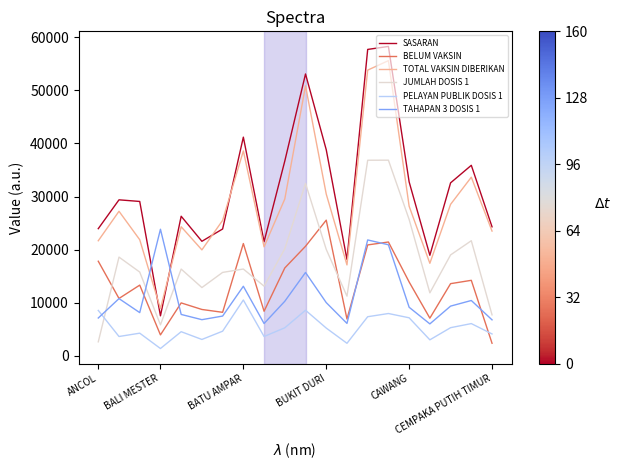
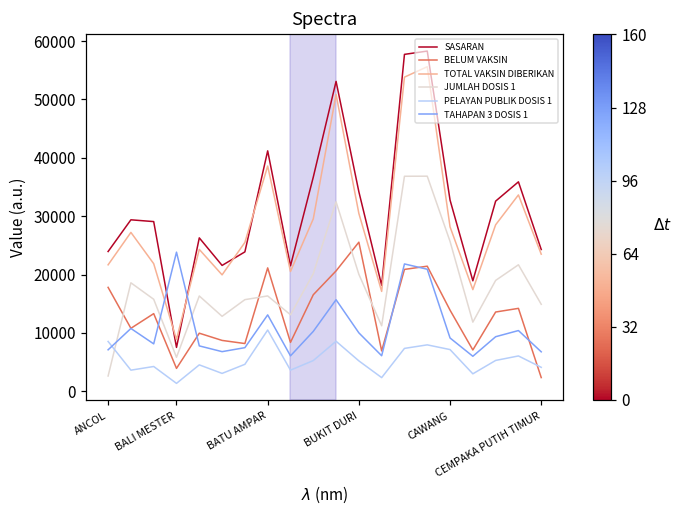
SASARAN, BUKIT DURI: 39000 -> 34000
JUMLAH DOSIS 1, CEMPAKA PUTIH TIMUR: 8000 -> 15000
